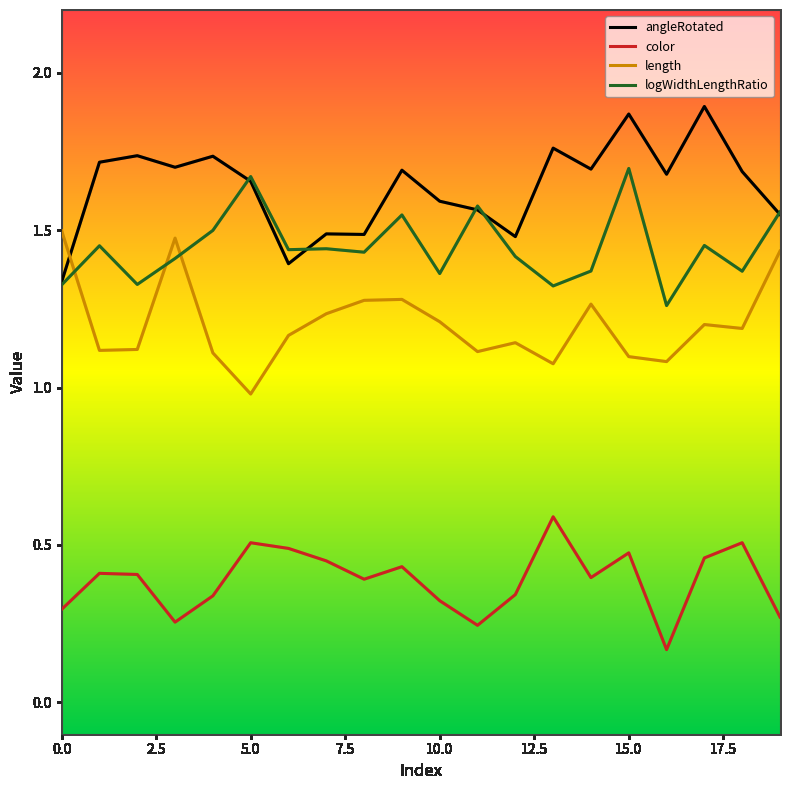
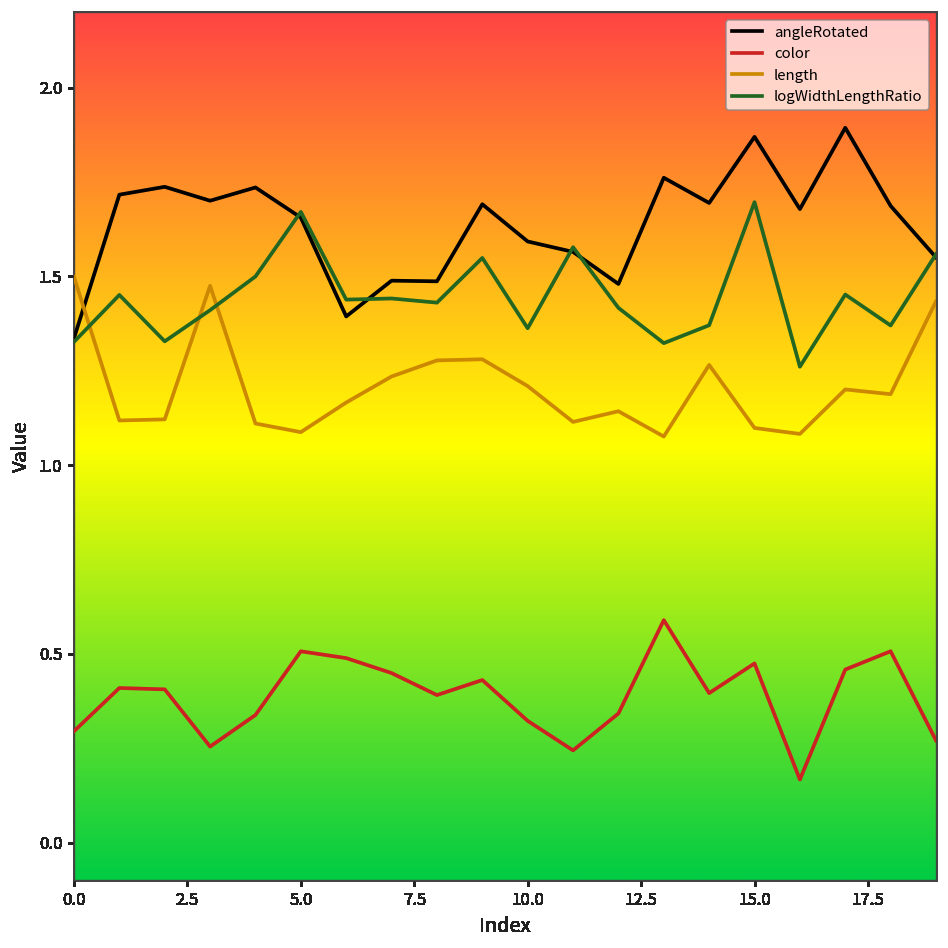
length, 5.0: 0.98 -> 1.09
